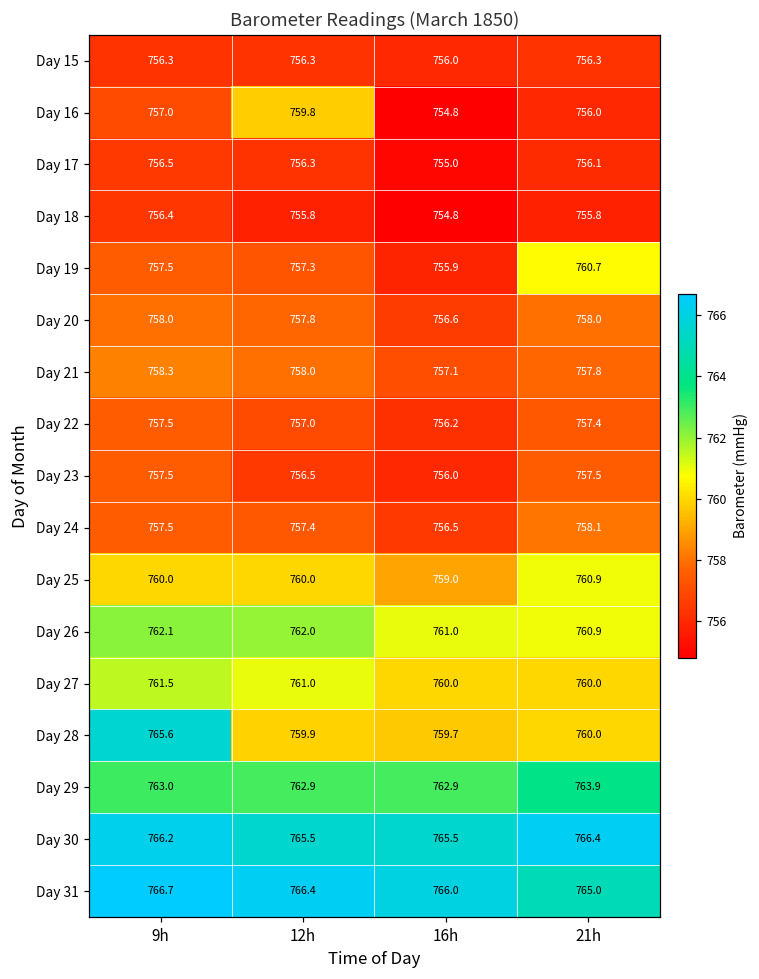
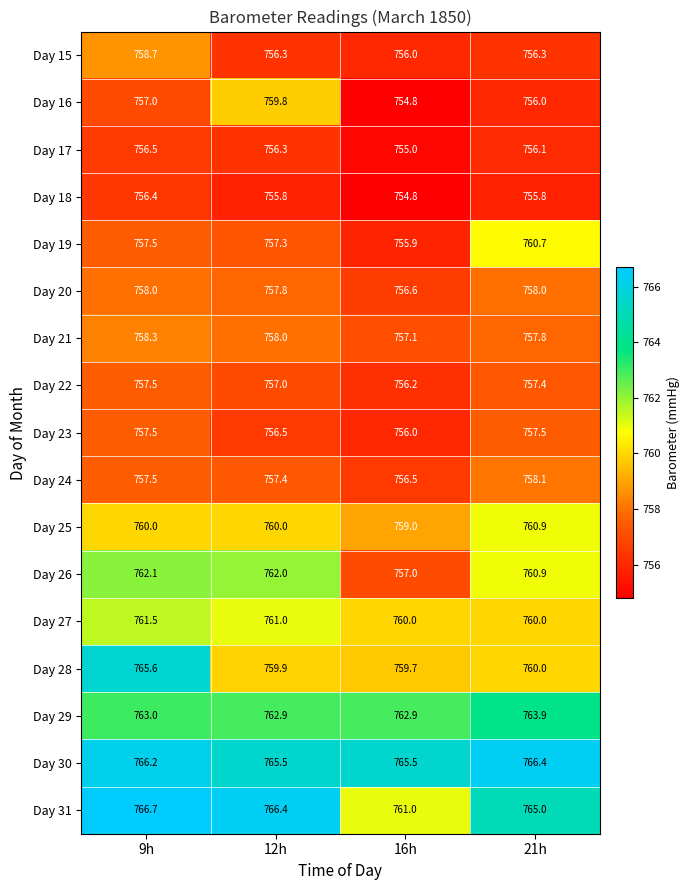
Day 15, 9h: 756.3 -> 758.7
Day 26, 16h: 761.0 -> 757.0
Day 31, 16h: 766.0 -> 761.0
